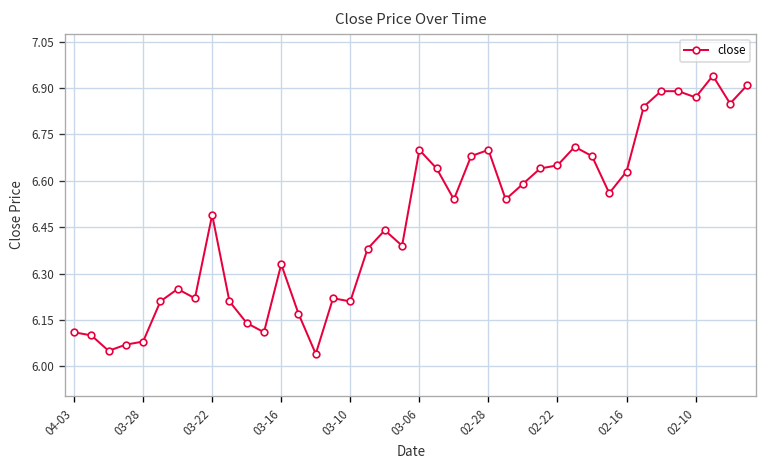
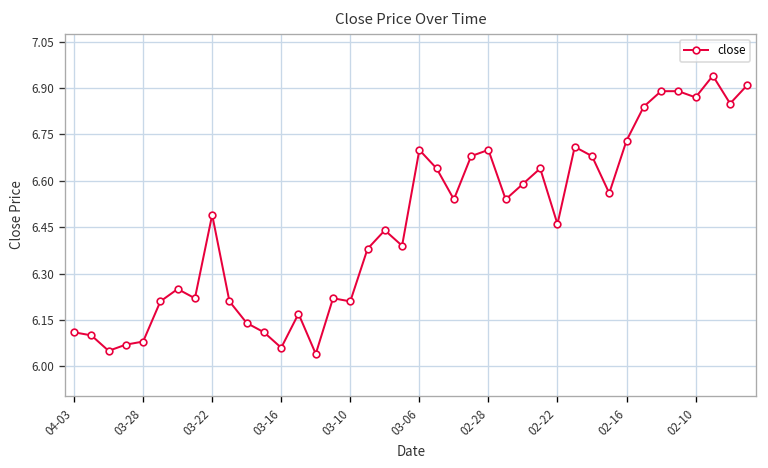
03-16: 6.33 -> 6.06
02-22: 6.65 -> 6.46
02-16: 6.63 -> 6.73
